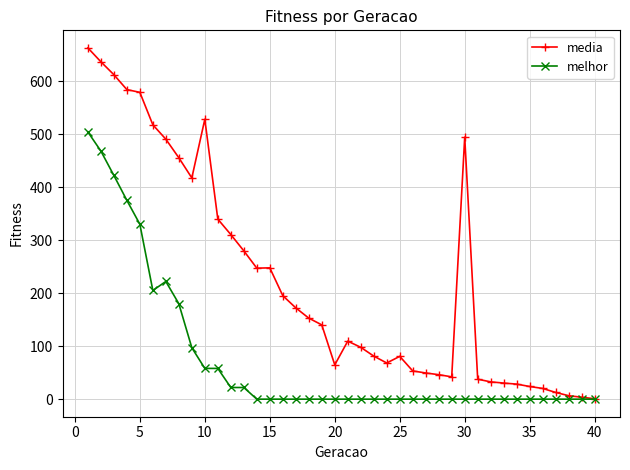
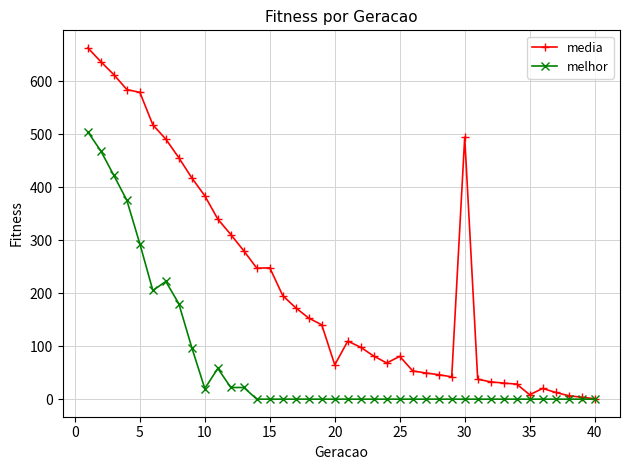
melhor, 5: 330 -> 290
media, 10: 530 -> 380
melhor, 10: 60 -> 20
media, 35: 20 -> 10
